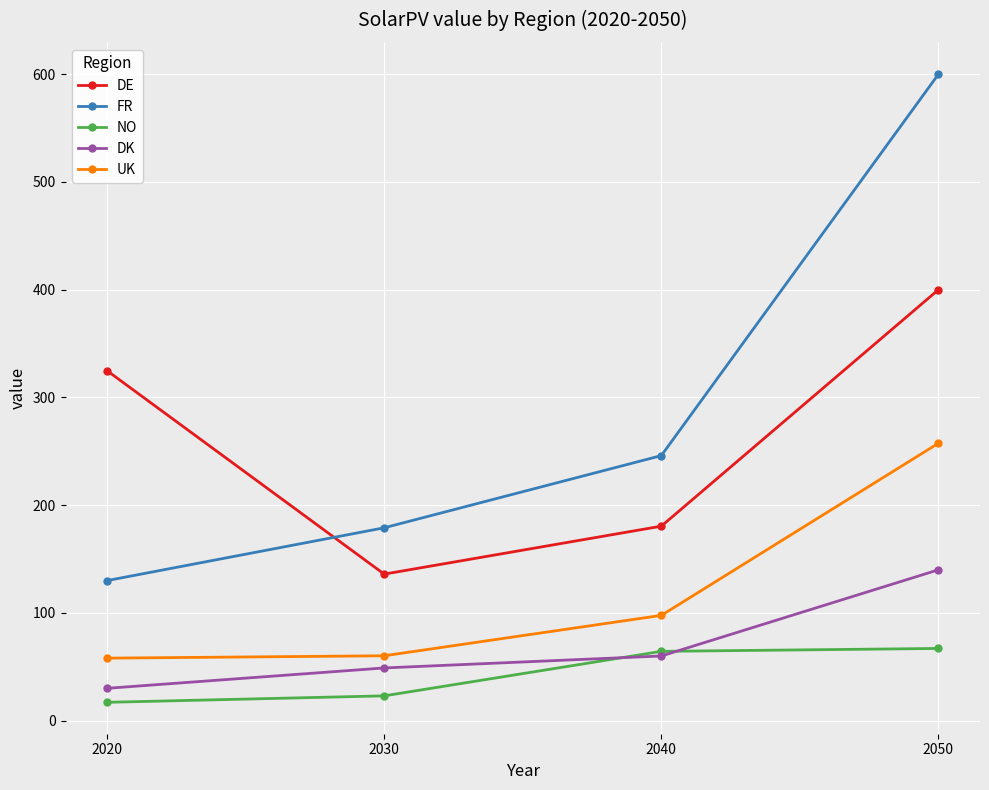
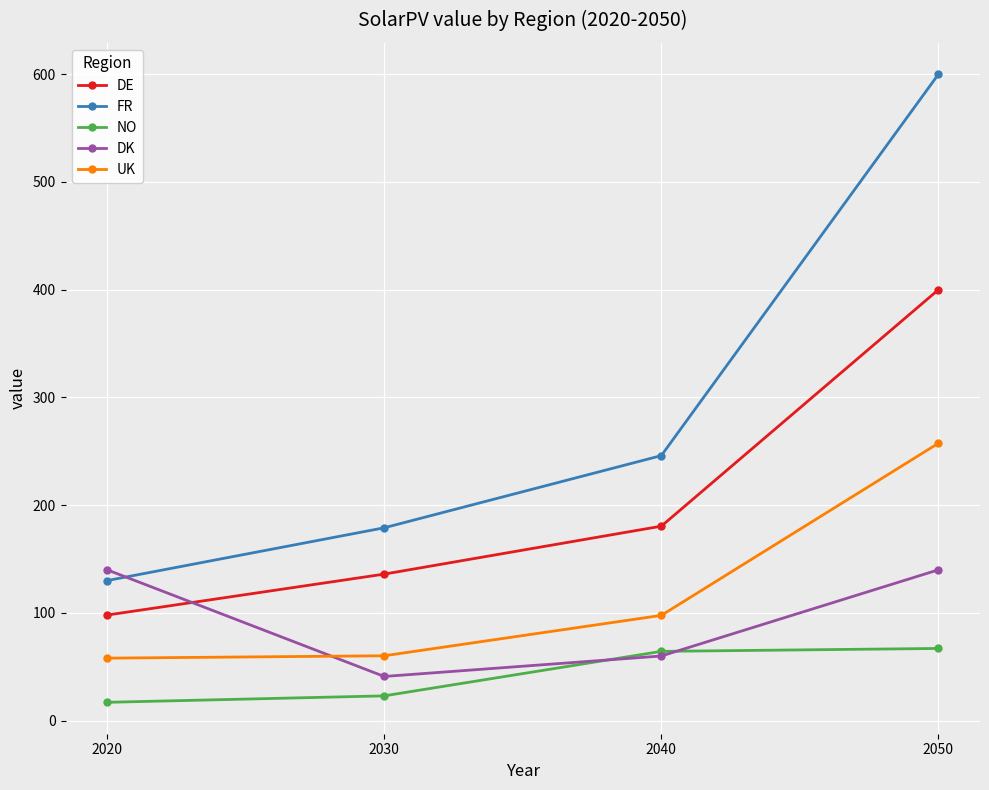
DE, 2020: 325 -> 98
DK, 2020: 30 -> 140
DK, 2030: 49 -> 41
